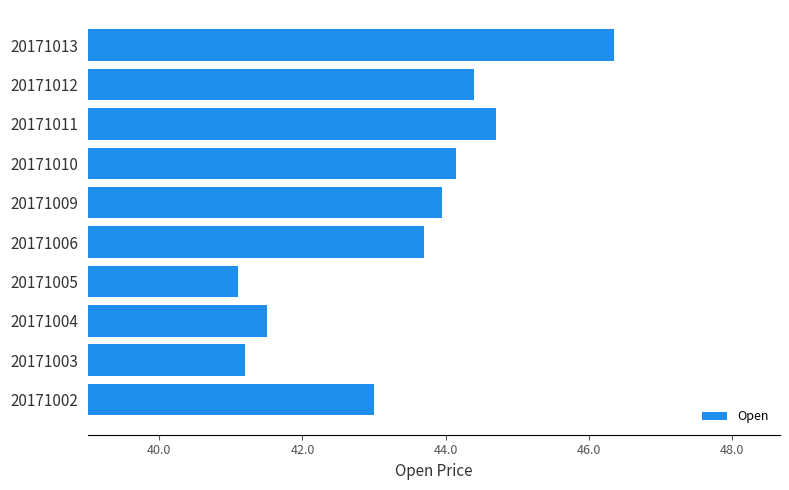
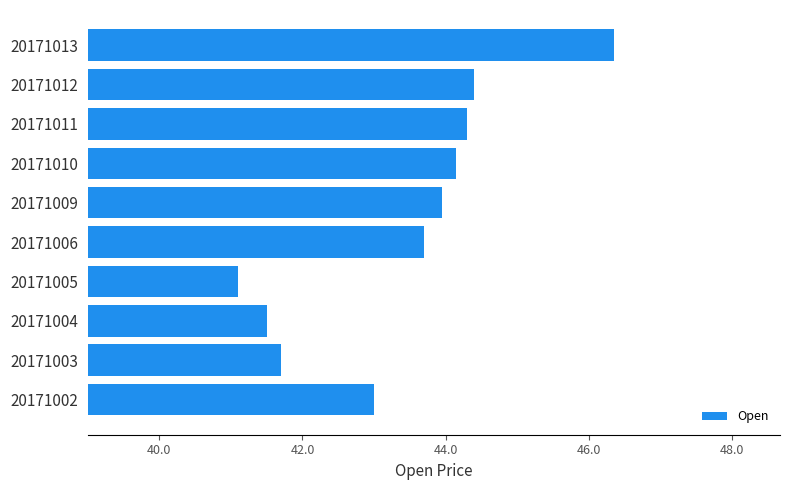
20171011: 44.7 -> 44.3
20171003: 41.2 -> 41.7
